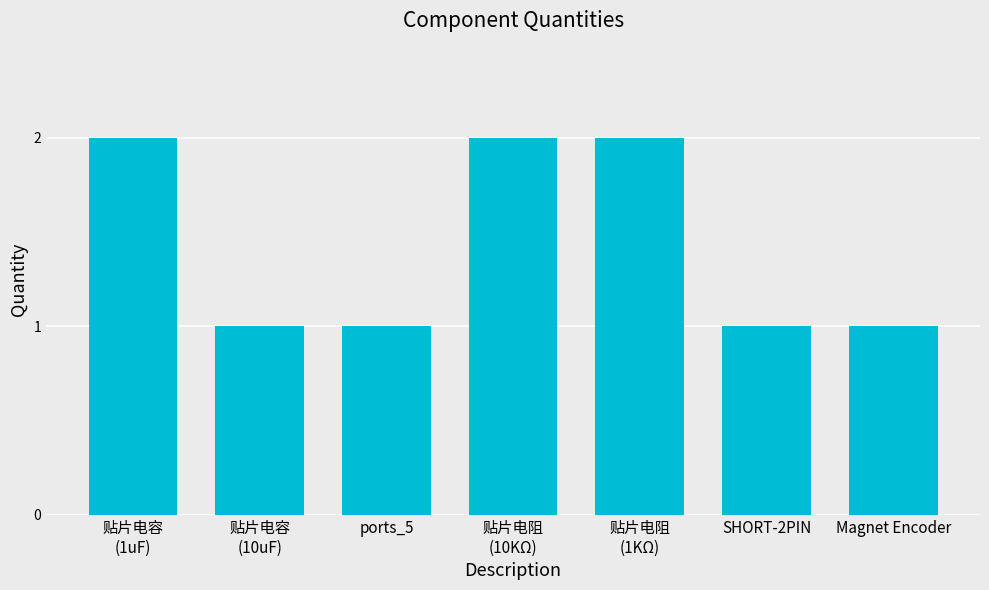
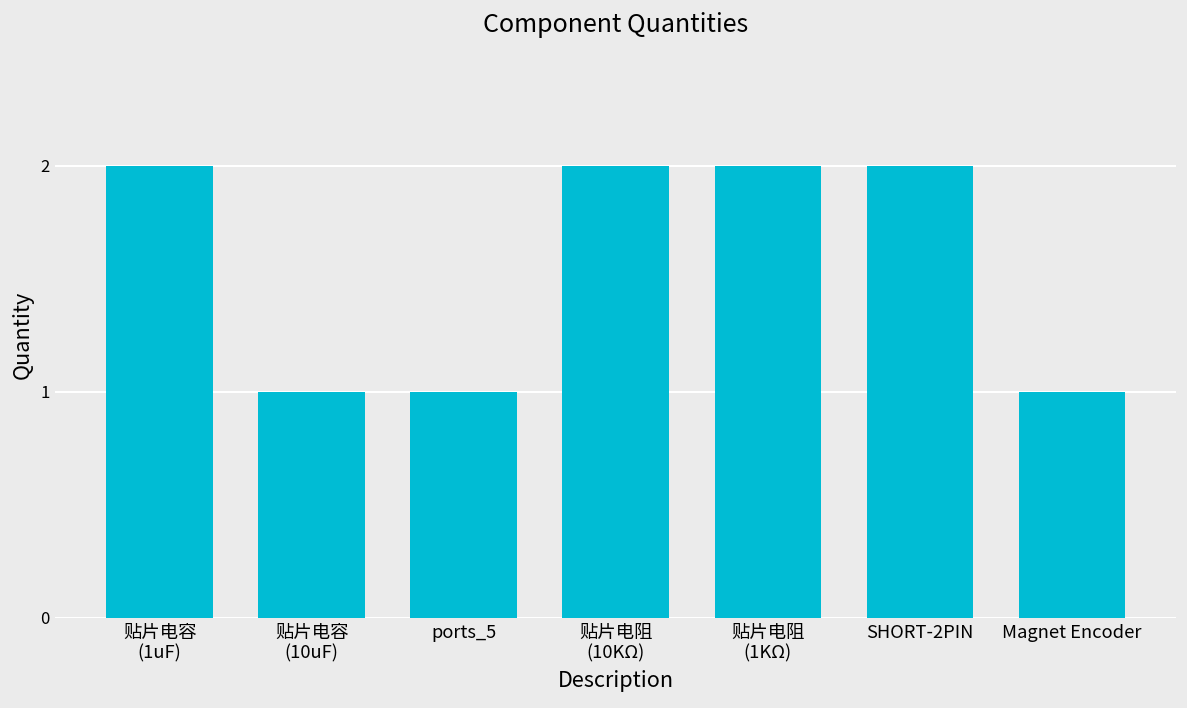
SHORT-2PIN: 1 -> 2
